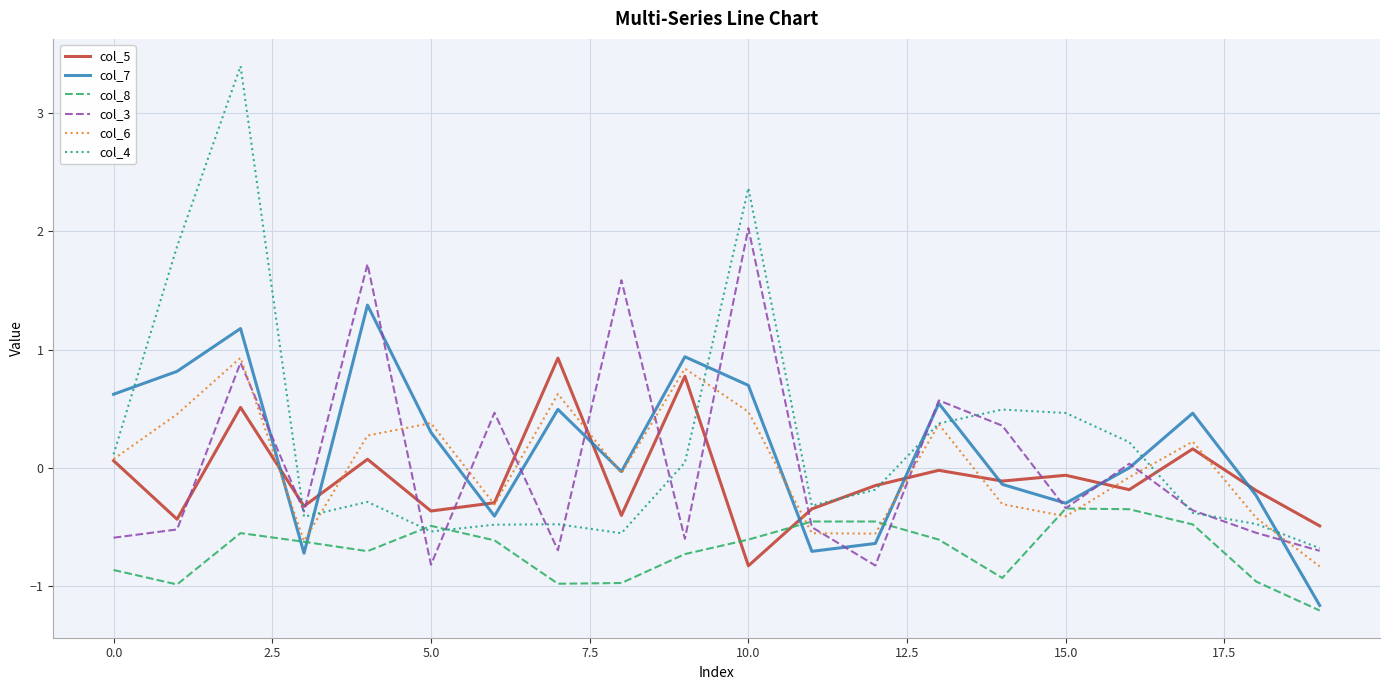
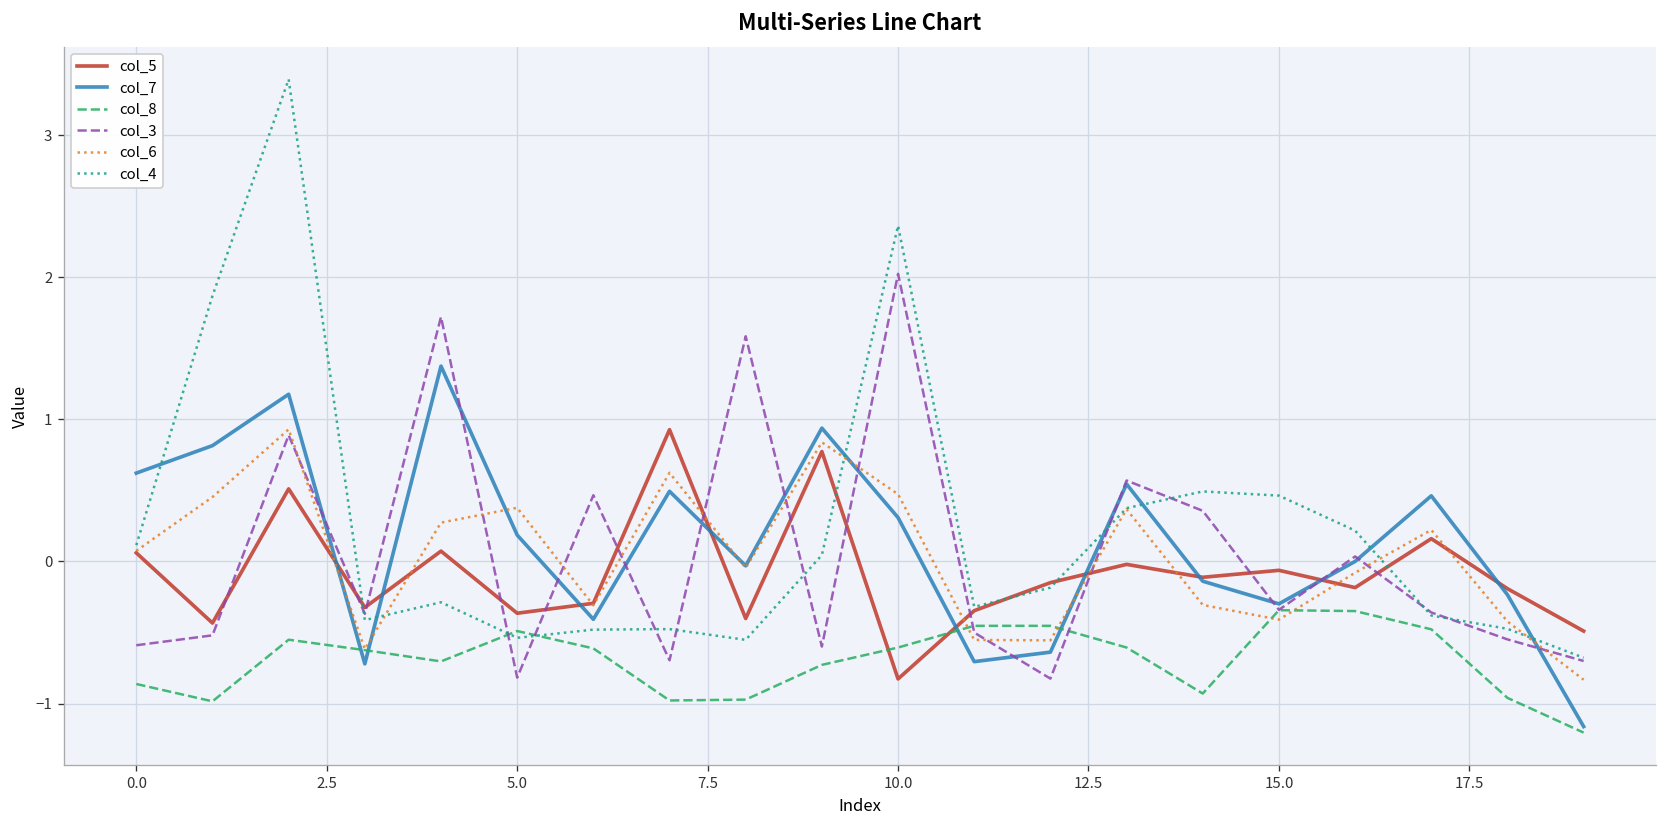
col_7, 5.0: 0.30 -> 0.19
col_7, 10.0: 0.70 -> 0.31
